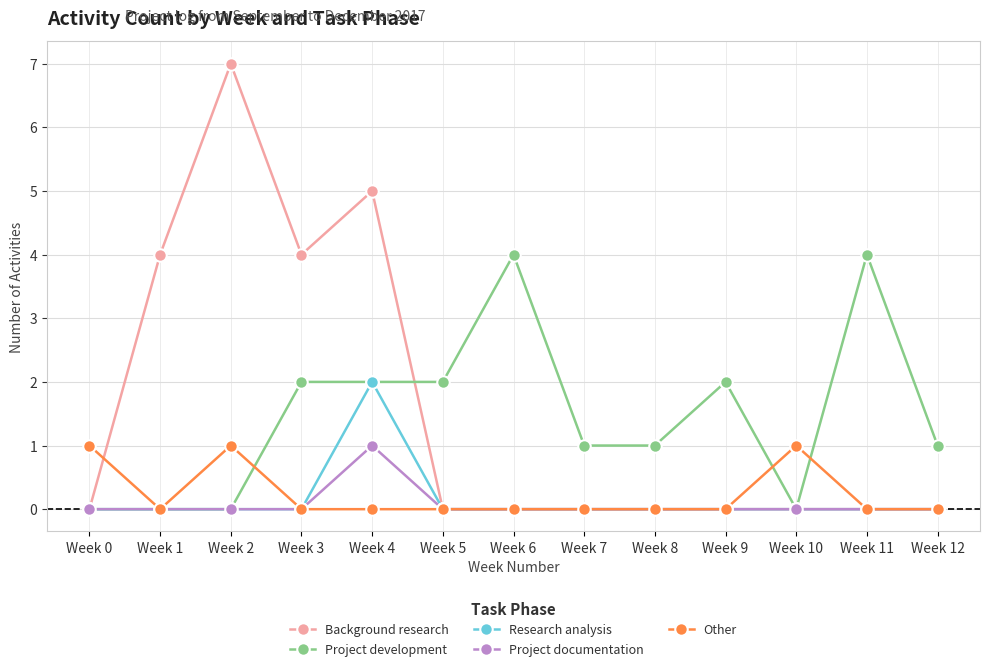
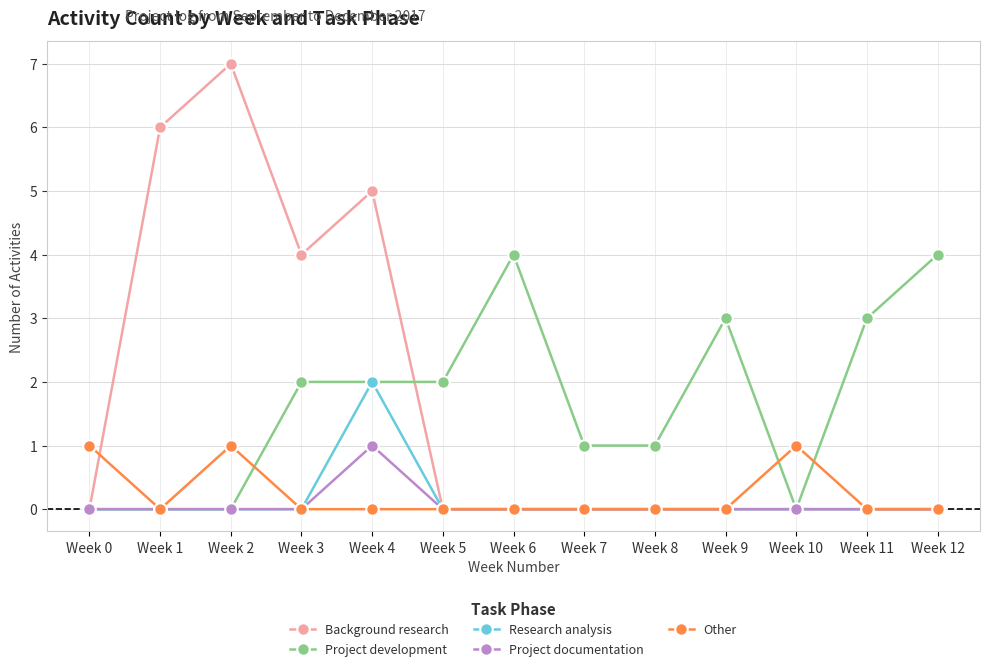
Background research, Week 1: 4 -> 6
Project development, Week 9: 2 -> 3
Project development, Week 11: 4 -> 3
Project development, Week 12: 1 -> 4
